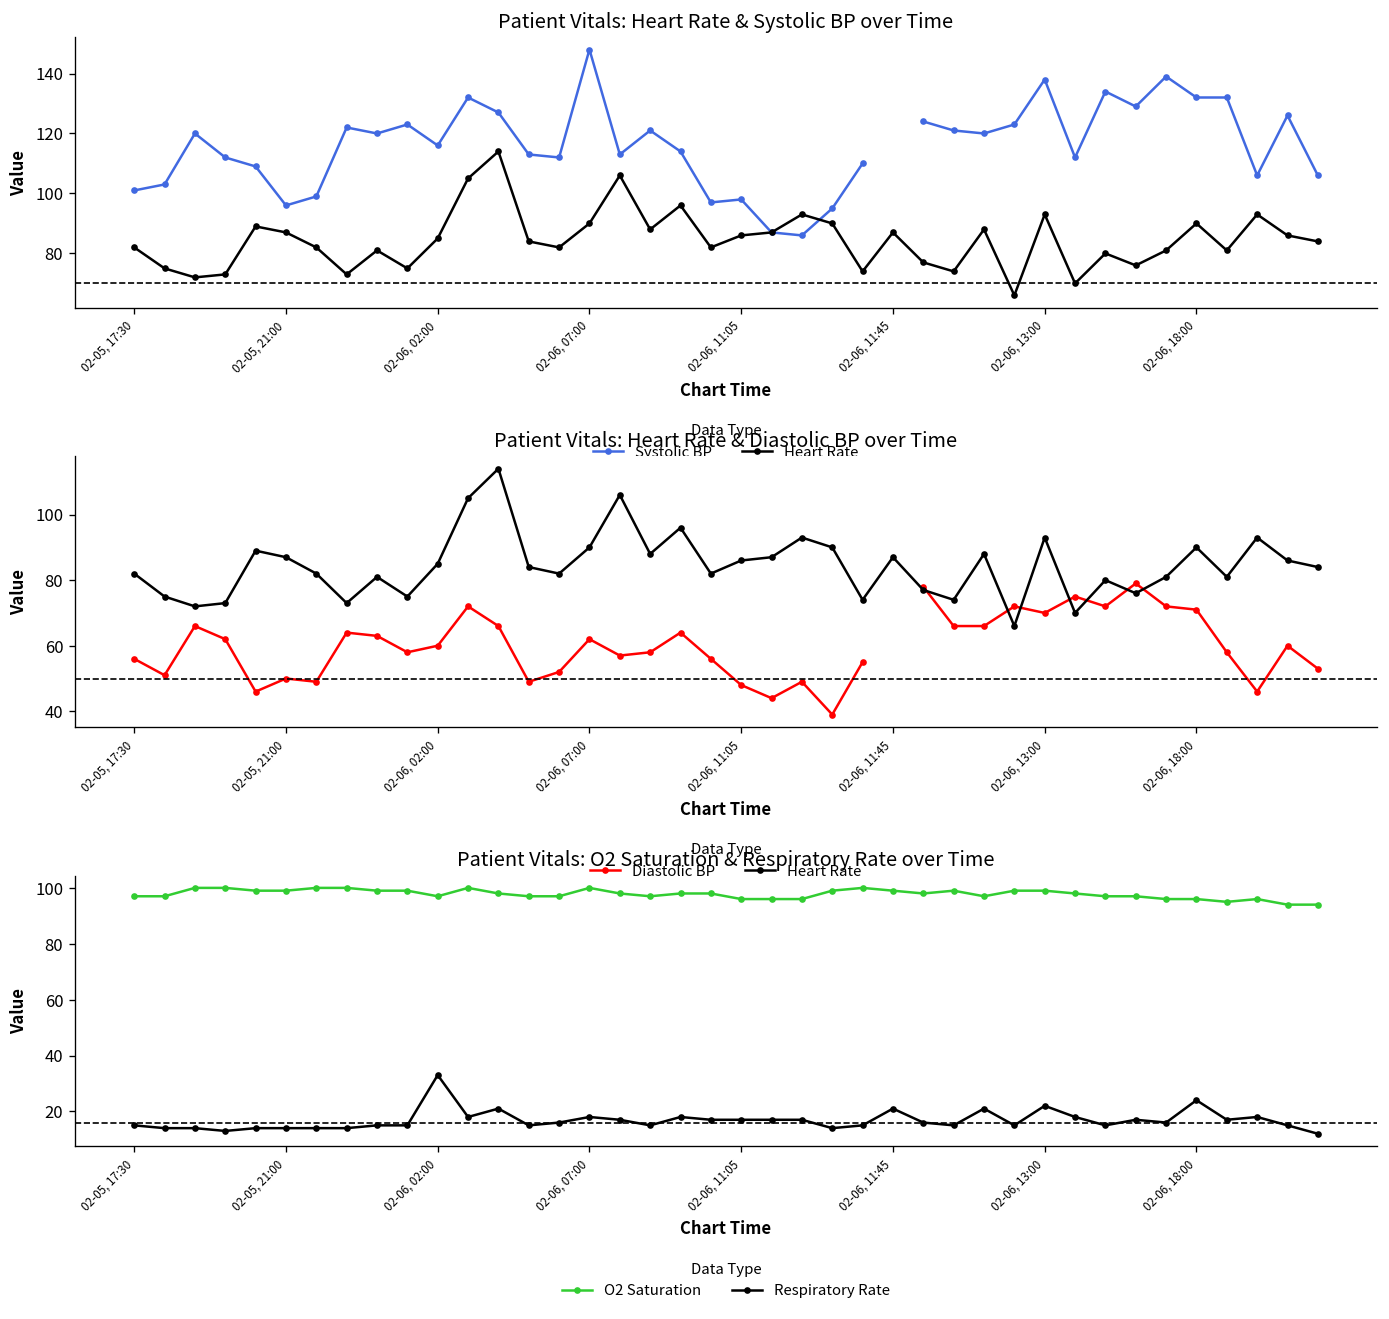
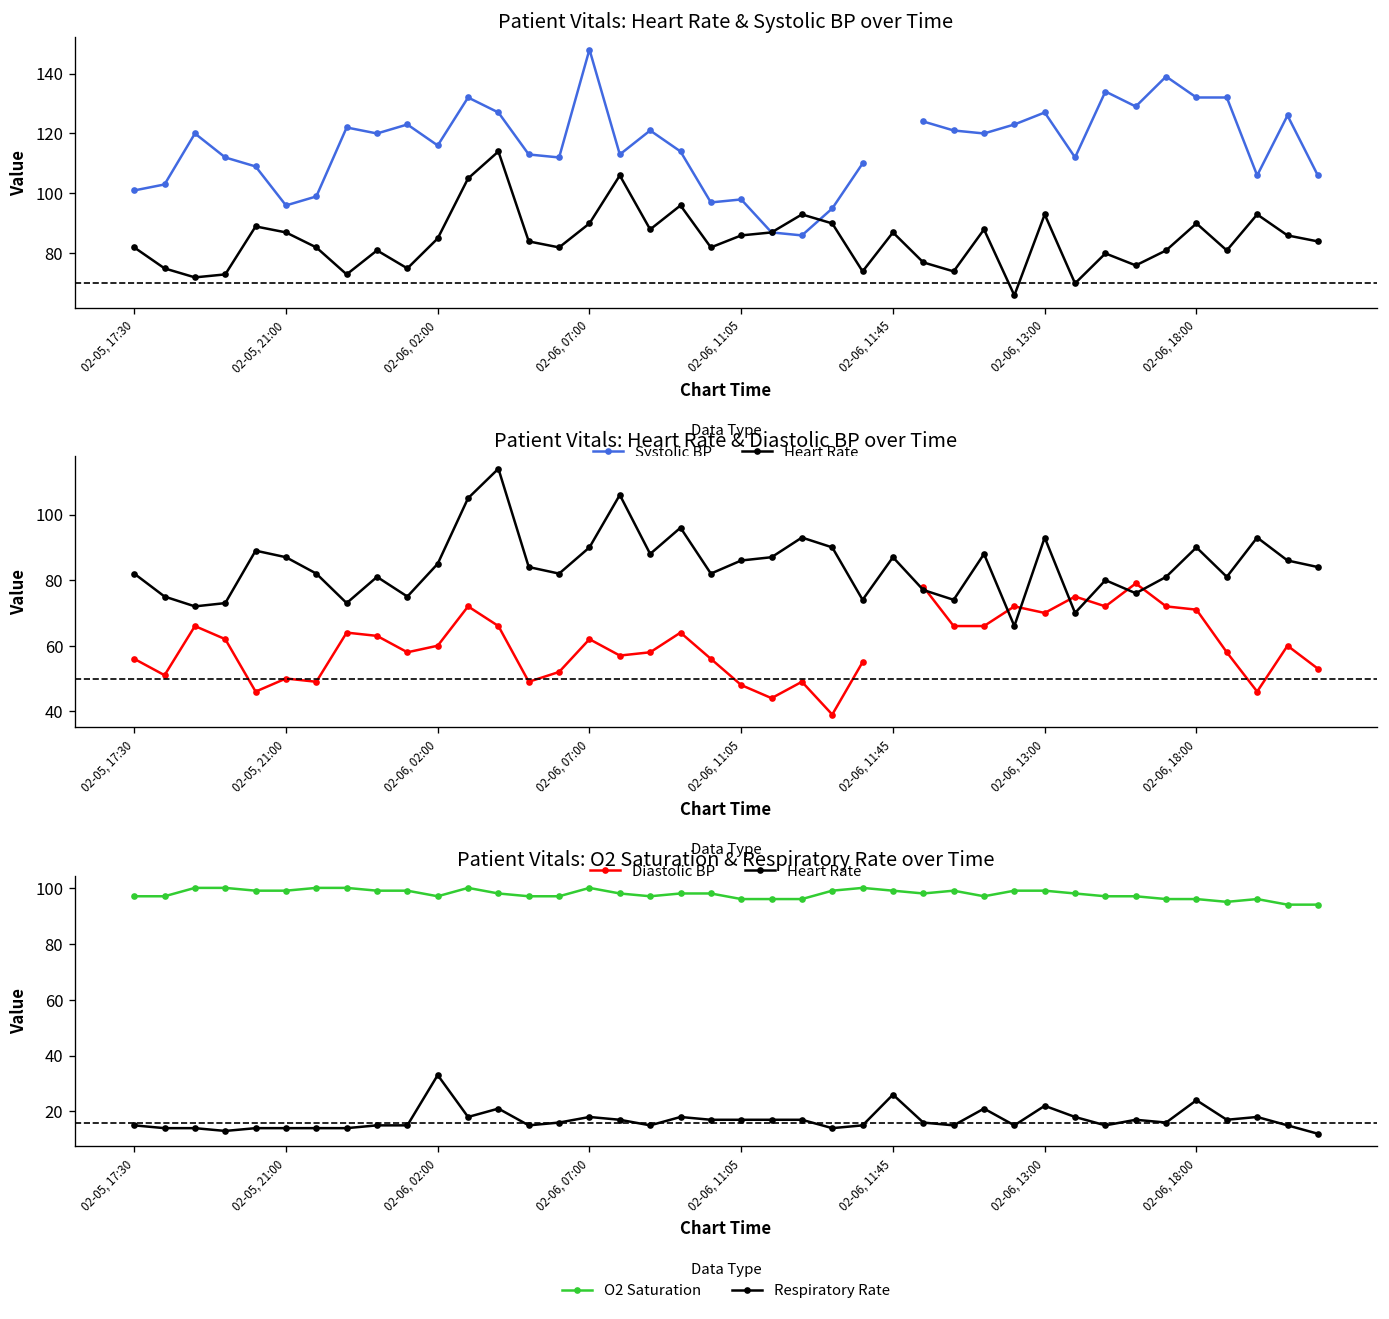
Patient Vitals: Heart Rate & Systolic BP over Time, Systolic BP, 02-06, 13:00: 138 -> 127
Patient Vitals: O2 Saturation & Respiratory Rate over Time, Respiratory Rate, 02-06, 11:45: 21 -> 26
